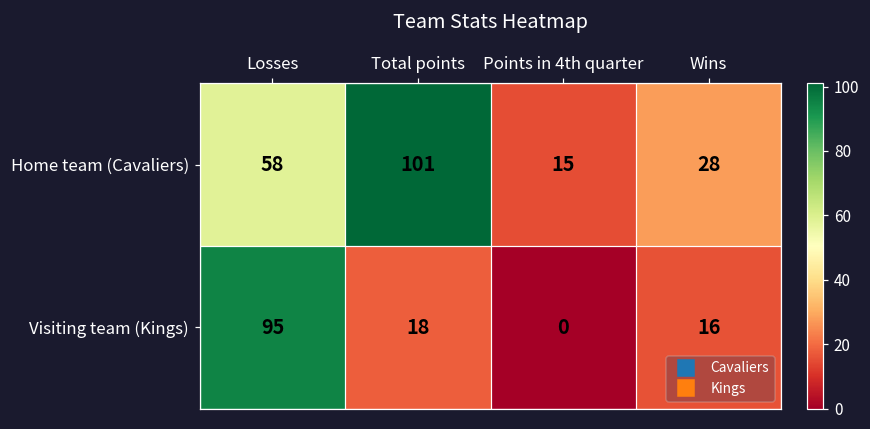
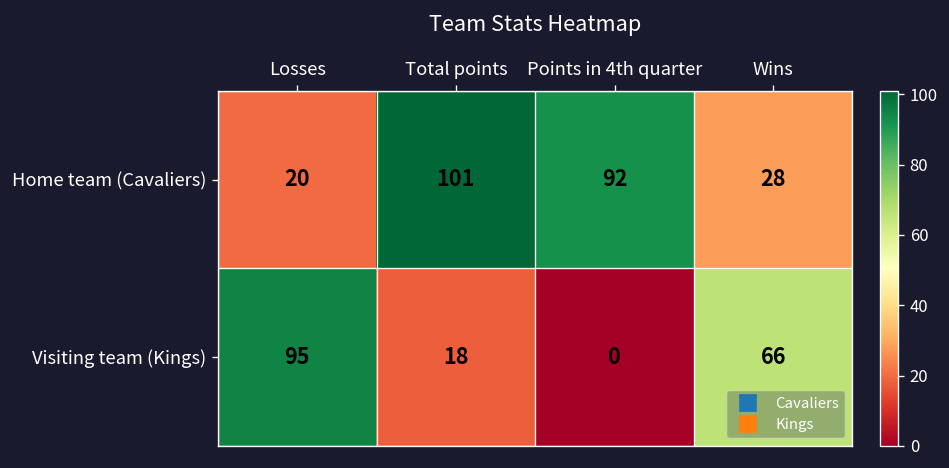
Home team (Cavaliers), Losses: 58 -> 20
Home team (Cavaliers), Points in 4th quarter: 15 -> 92
Visiting team (Kings), Wins: 16 -> 66
